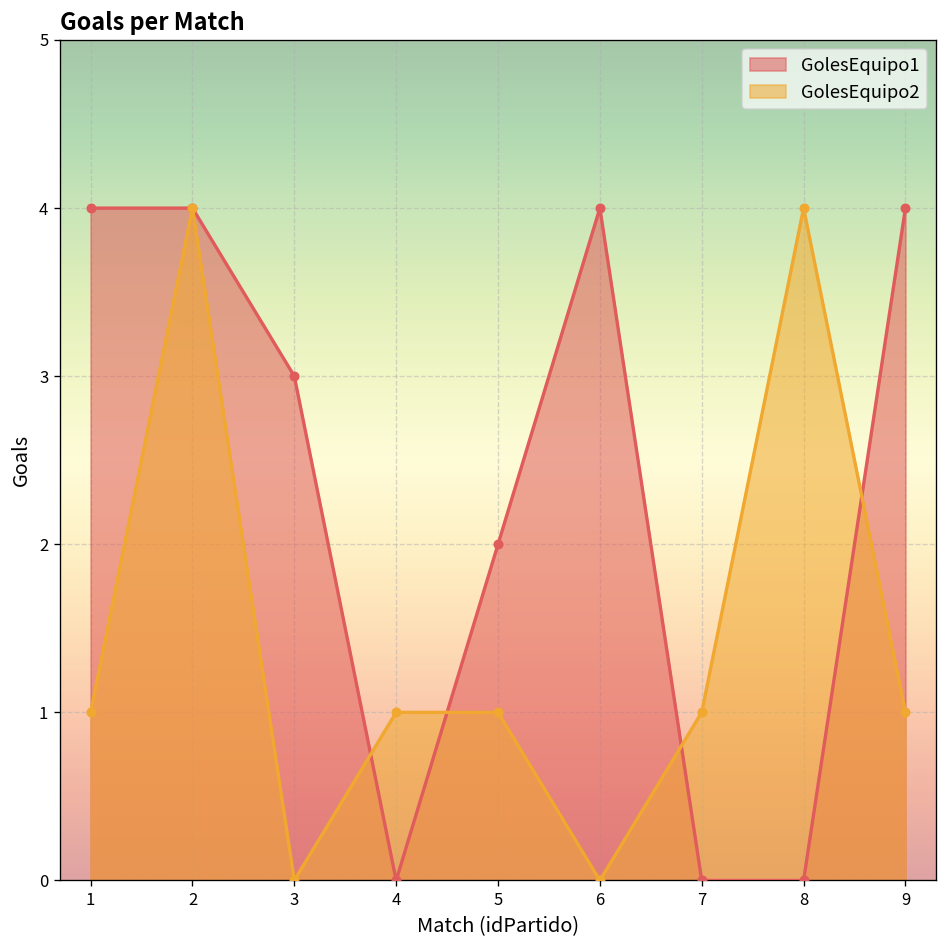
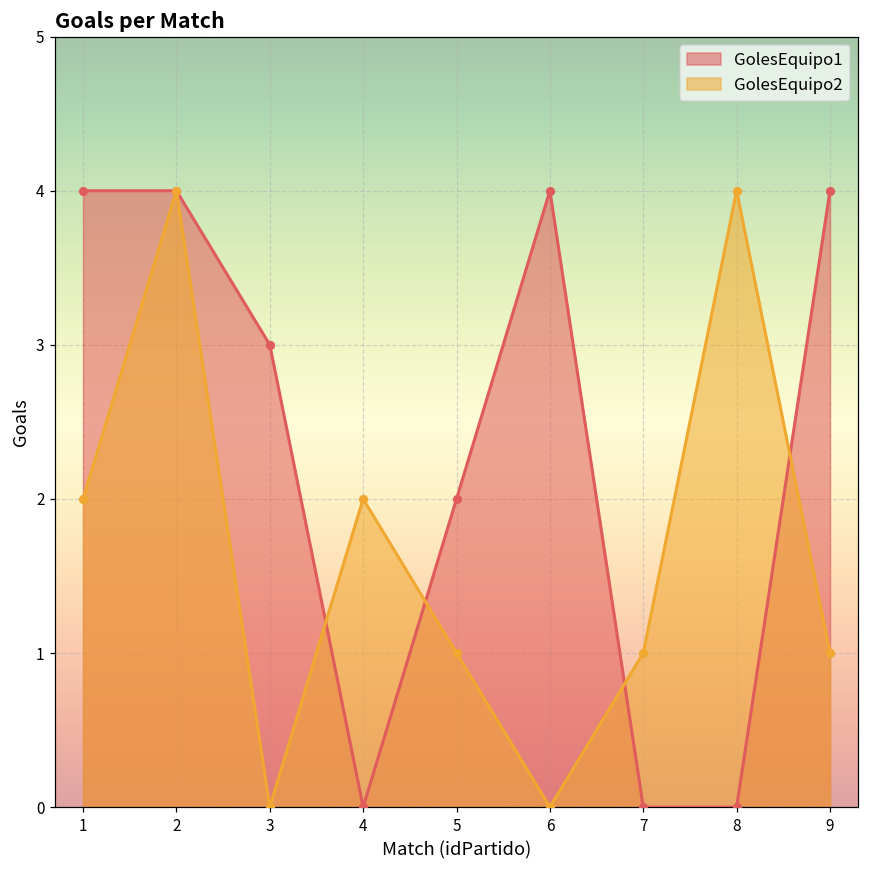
GolesEquipo2, 1: 1 -> 2
GolesEquipo2, 4: 1 -> 2
